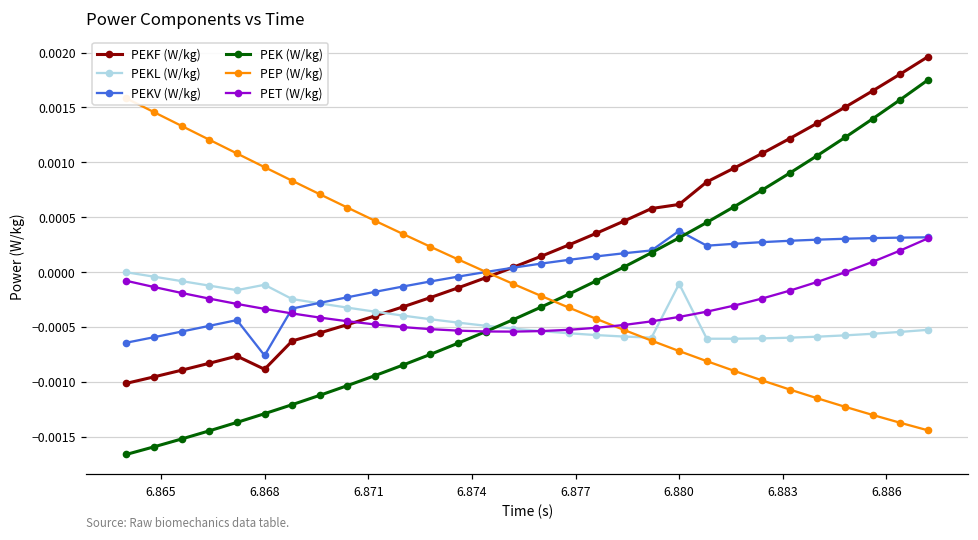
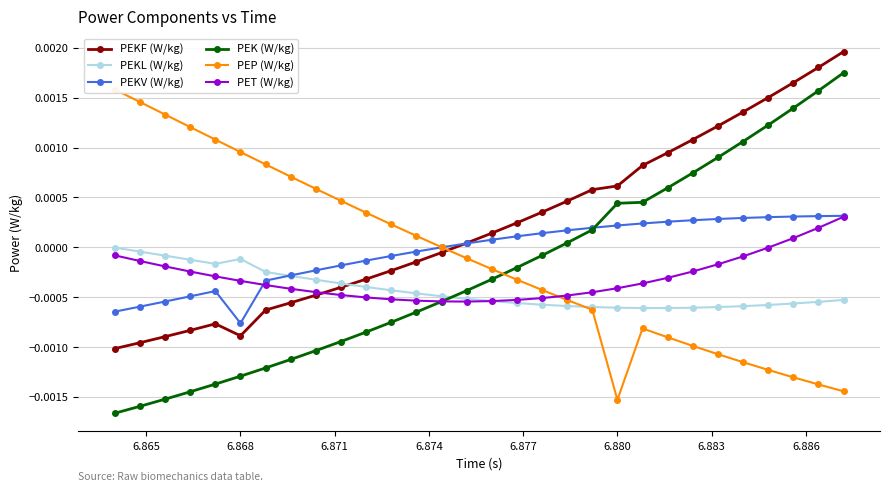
PEKL (W/kg), 6.880: -0.0001 -> -0.0006
PEKV (W/kg), 6.880: 0.0004 -> 0.0002
PEK (W/kg), 6.880: 0.0003 -> 0.0004
PEP (W/kg), 6.880: -0.0007 -> -0.0015
